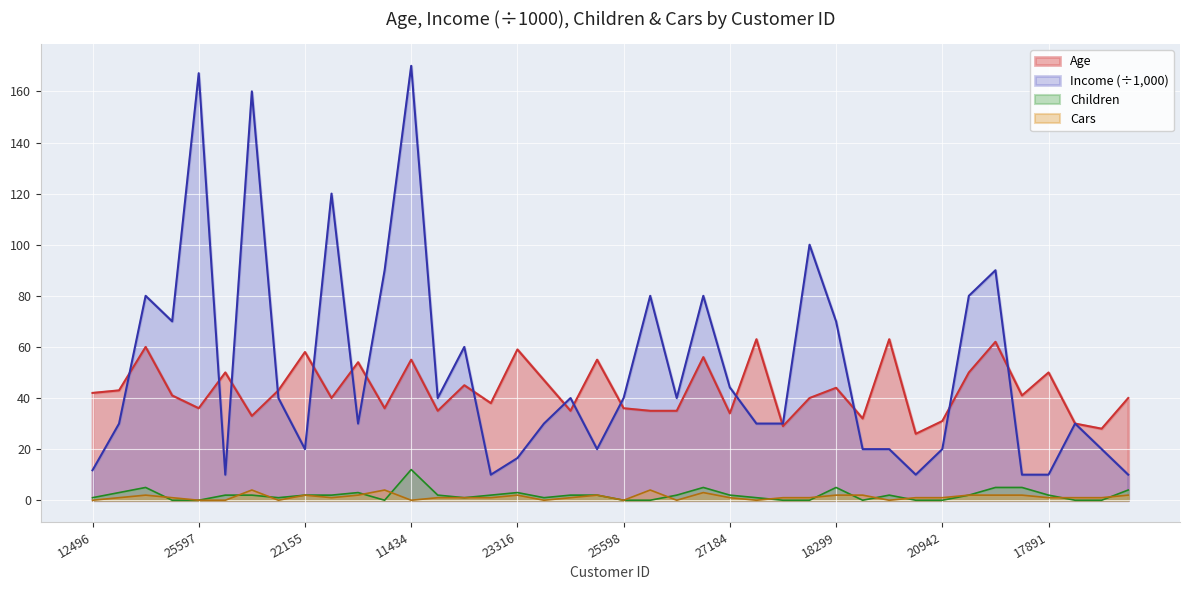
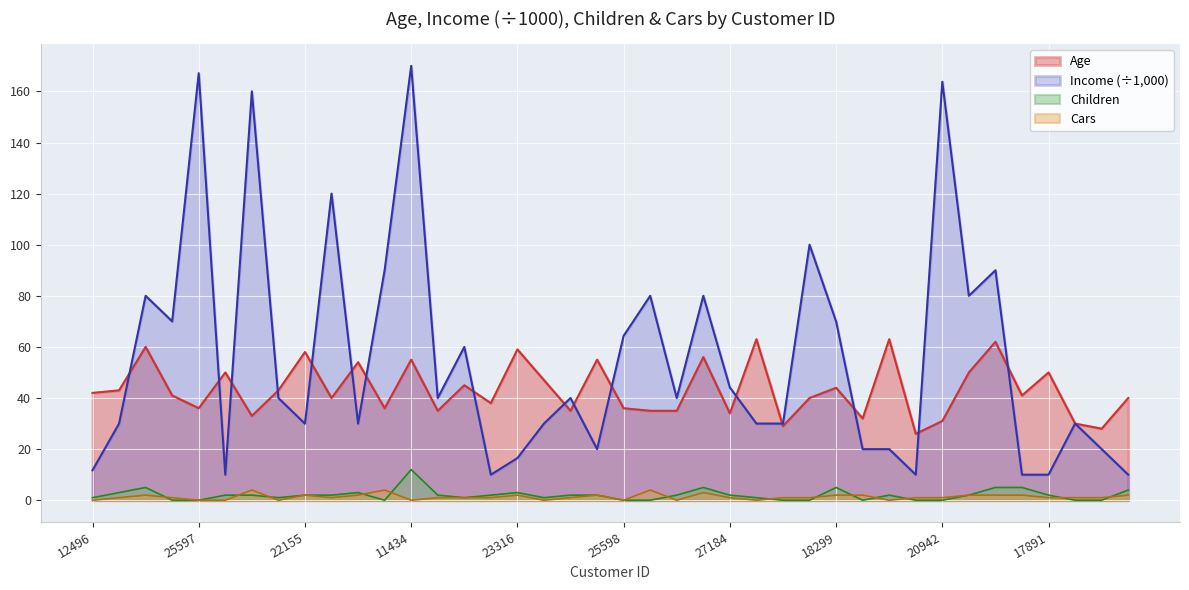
Income (÷1,000), 22155: 20 -> 30
Income (÷1,000), 25598: 40 -> 64
Income (÷1,000), 20942: 20 -> 164
